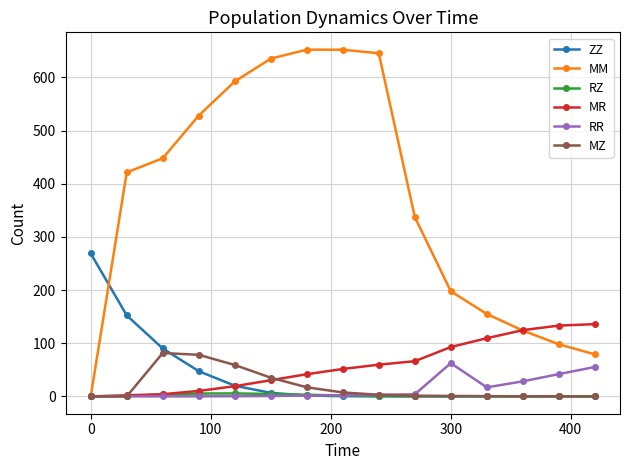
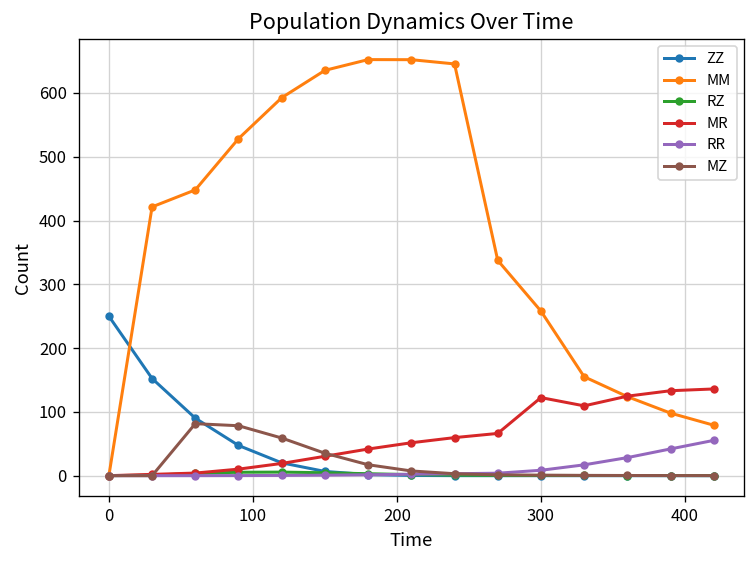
ZZ, 0: 270 -> 250
MM, 300: 200 -> 260
MR, 300: 90 -> 120
RR, 300: 60 -> 10
